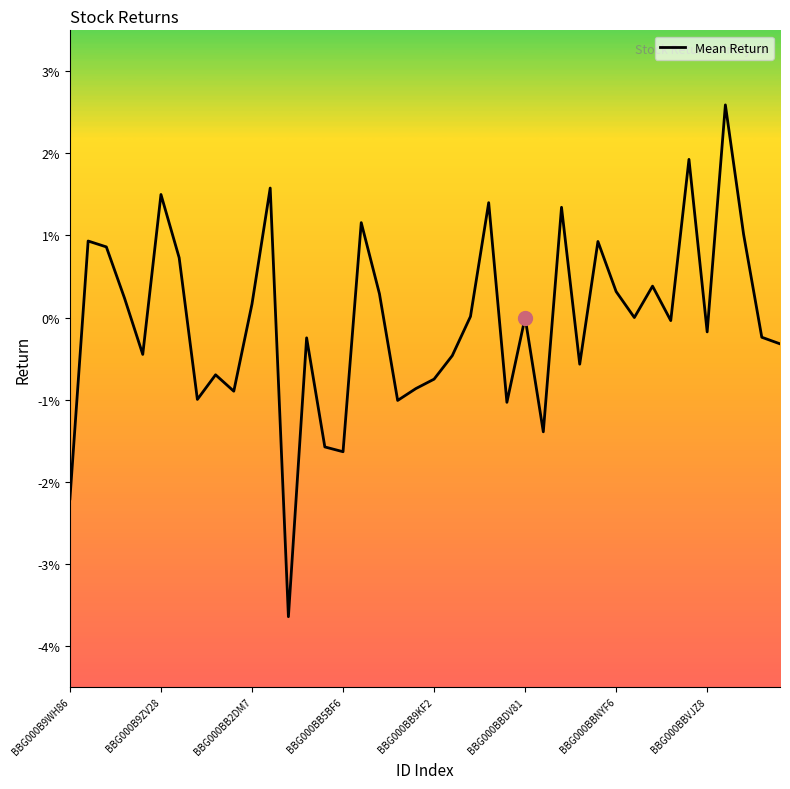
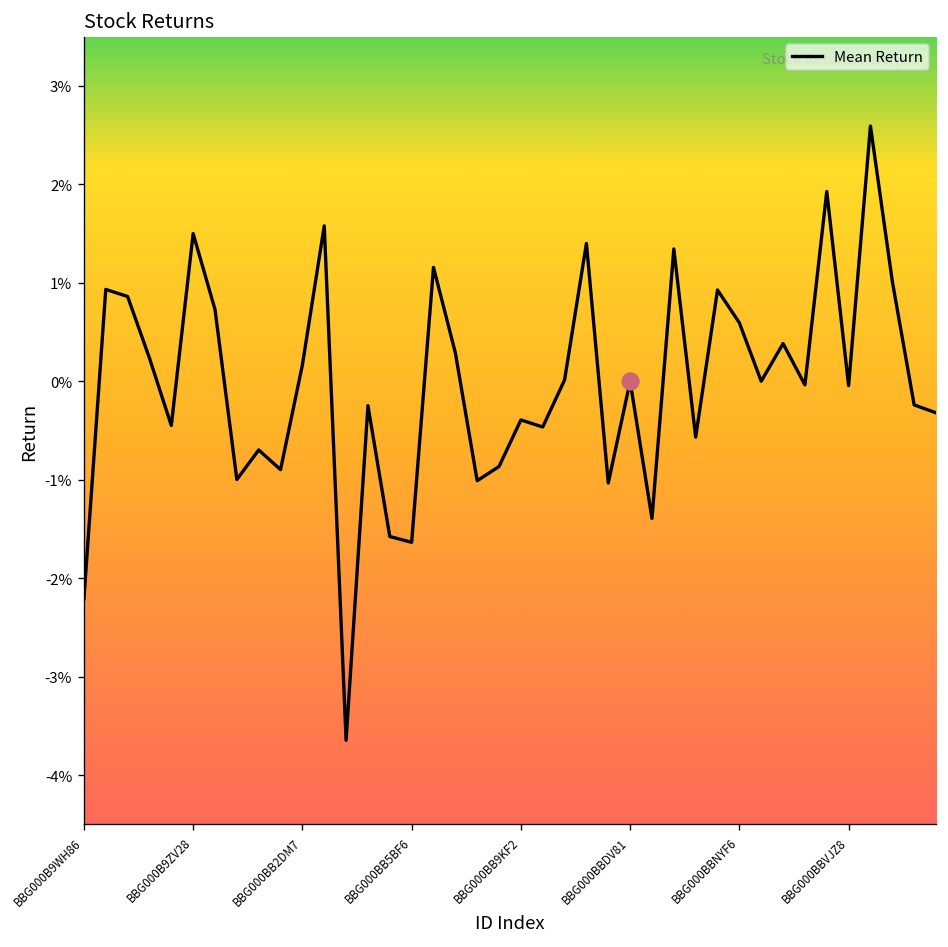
Mean Return, BBG000BB9KF2: -0.8% -> -0.4%
Mean Return, BBG000BBNYF6: 0.3% -> 0.6%
Mean Return, BBG000BBVJZ8: -0.2% -> 0.0%
